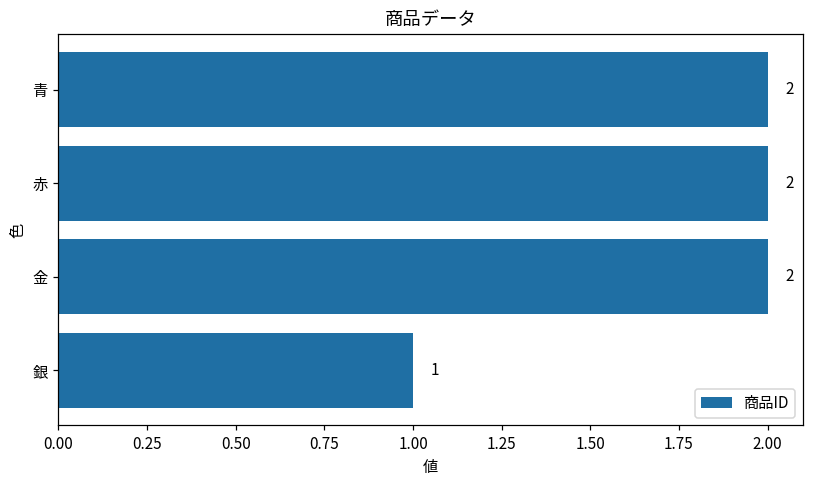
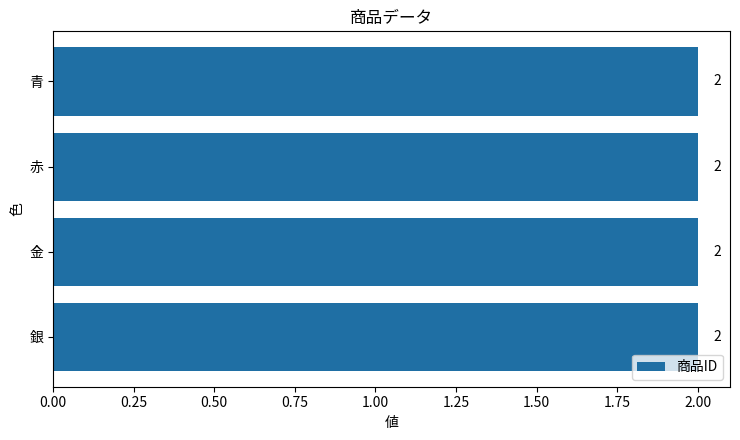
銀: 1 -> 2
